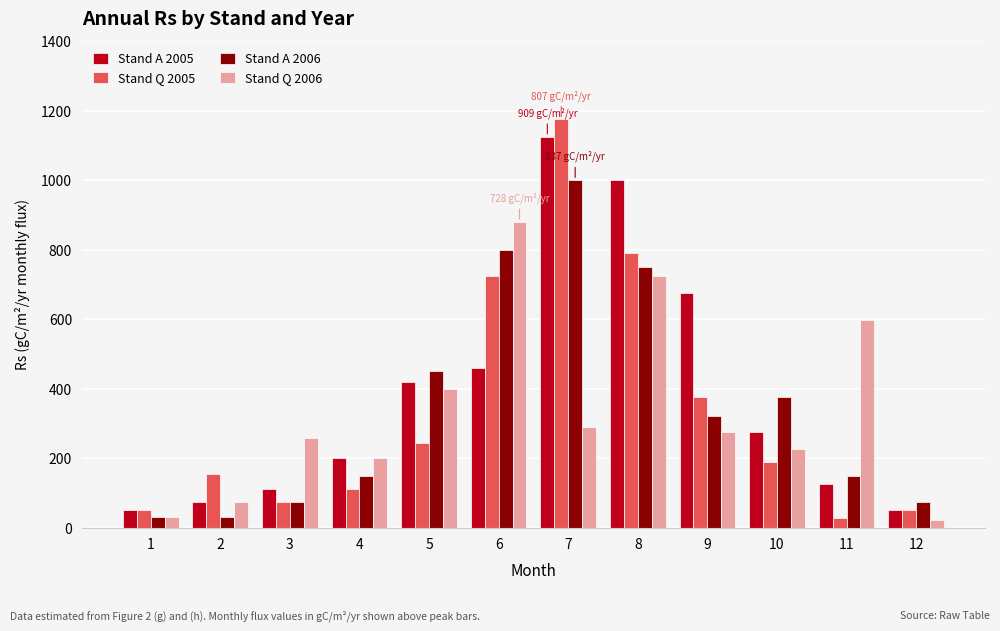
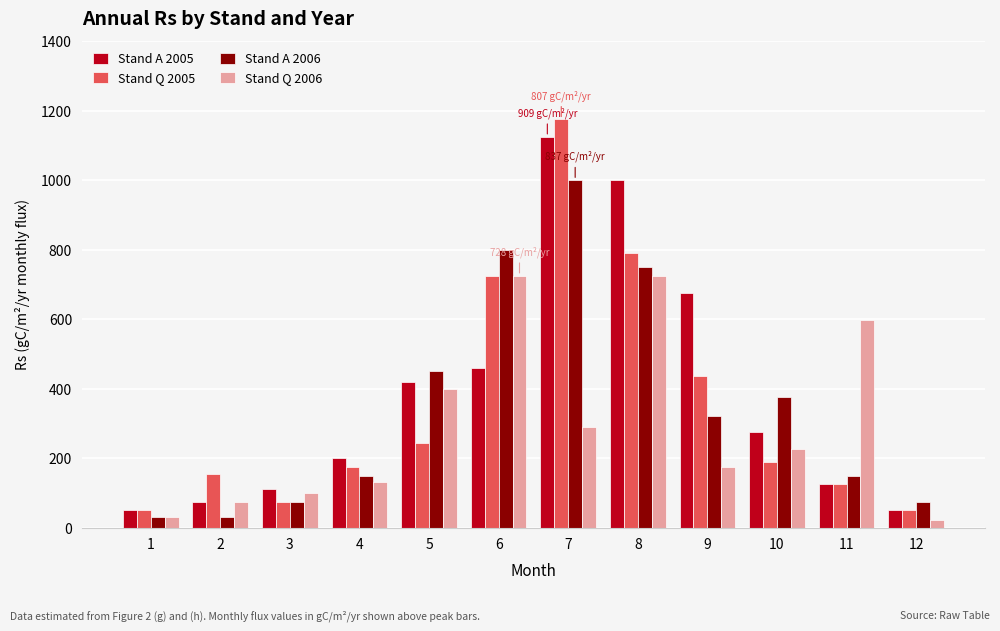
Stand Q 2006, 3: 260 -> 100
Stand Q 2005, 4: 110 -> 180
Stand Q 2006, 4: 200 -> 130
Stand Q 2006, 6: 880 -> 730
Stand Q 2005, 9: 380 -> 440
Stand Q 2006, 9: 280 -> 180
Stand Q 2005, 11: 30 -> 130
